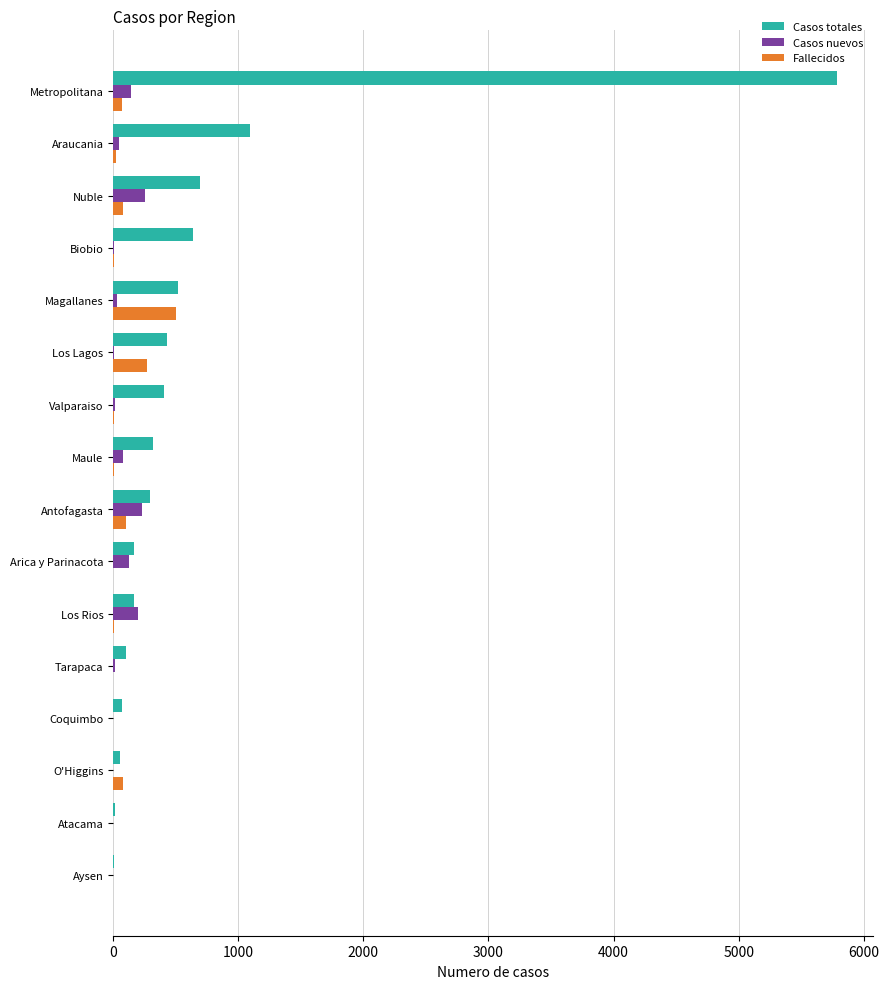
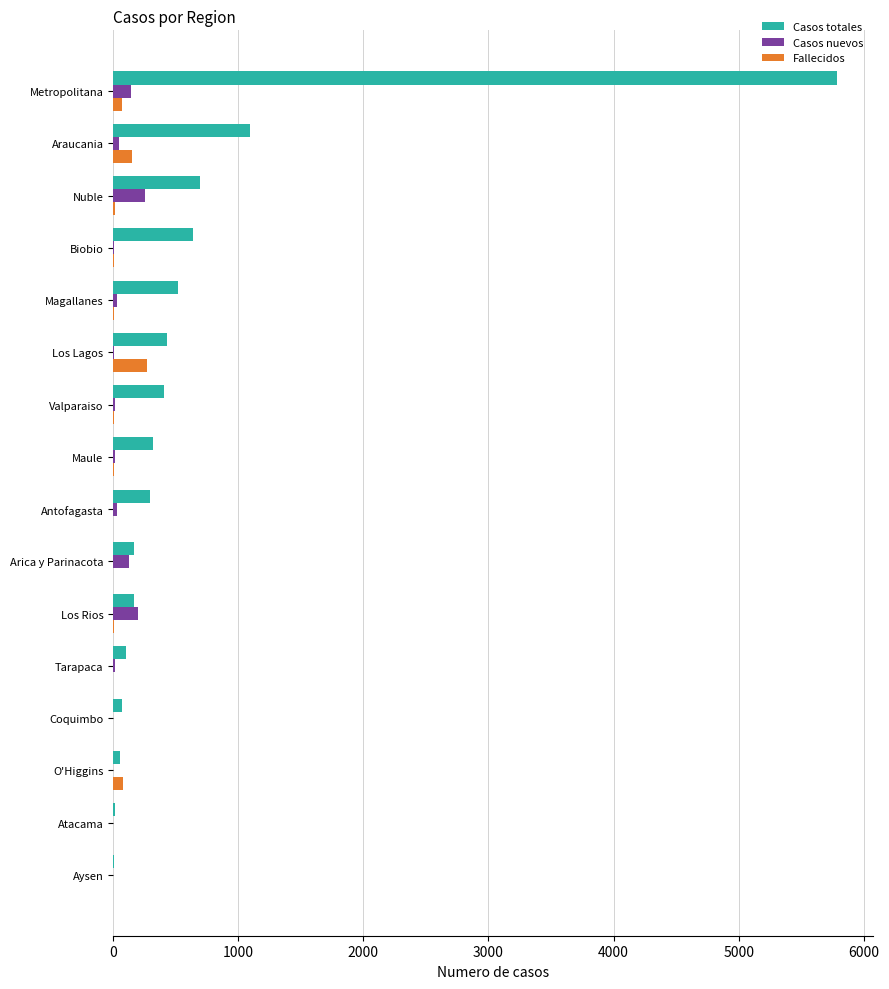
Fallecidos, Araucania: 30 -> 150
Fallecidos, Nuble: 80 -> 10
Fallecidos, Magallanes: 500 -> 10
Casos nuevos, Maule: 80 -> 10
Casos nuevos, Antofagasta: 230 -> 30
Fallecidos, Antofagasta: 100 -> 0
